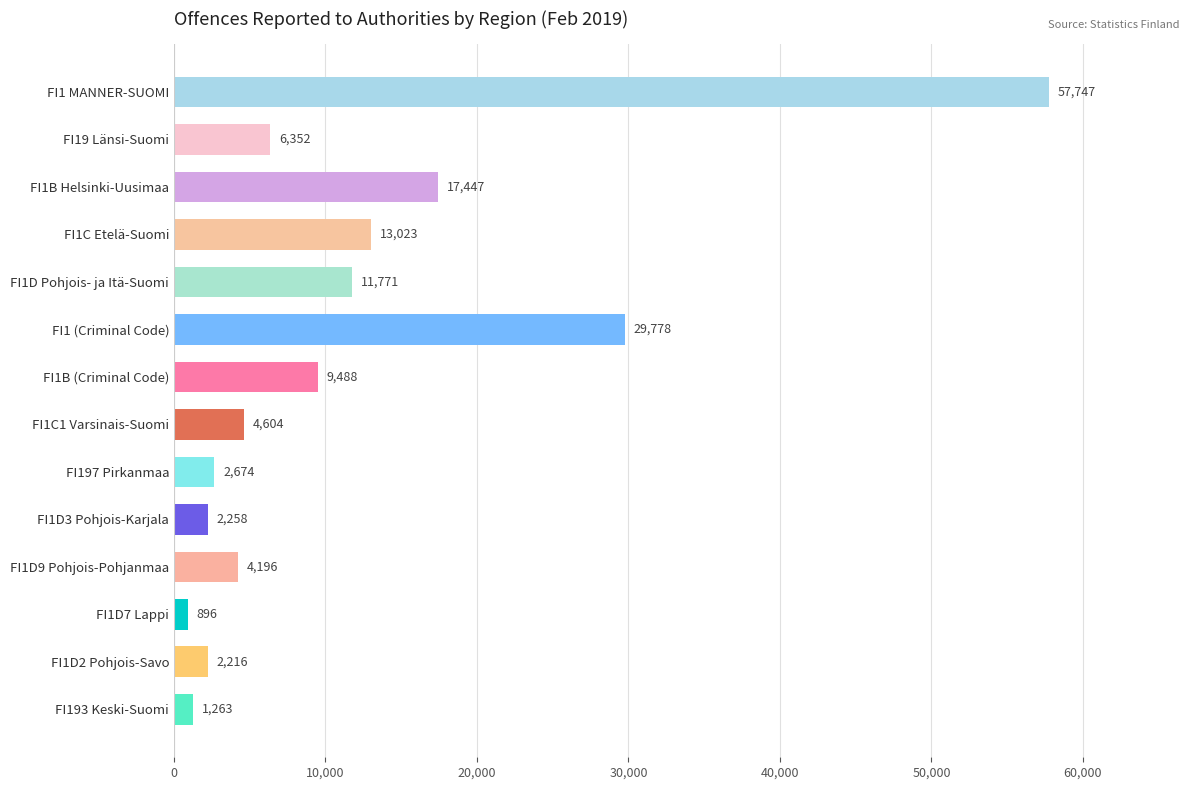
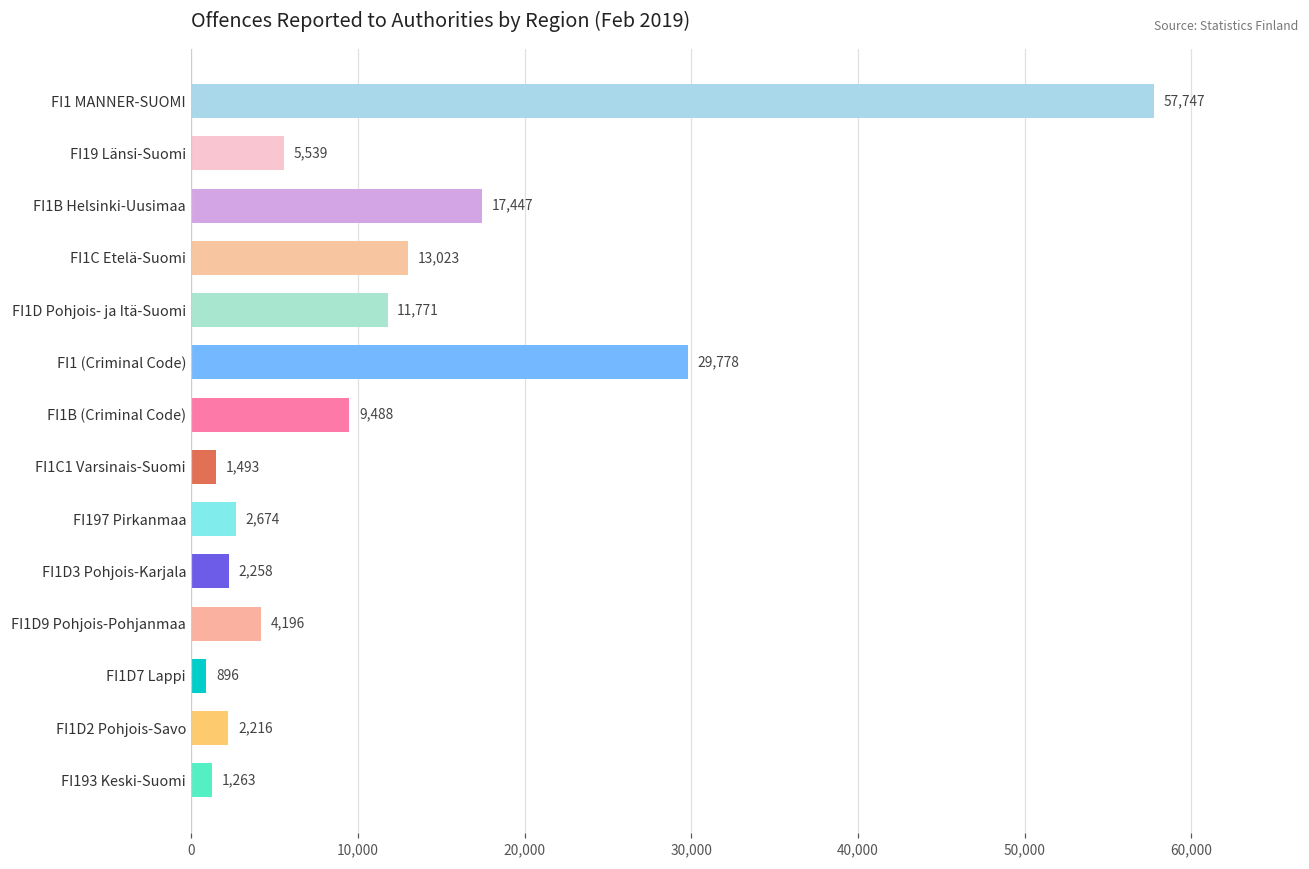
FI19 Länsi-Suomi: 6,352 -> 5,539
FI1C1 Varsinais-Suomi: 4,604 -> 1,493
